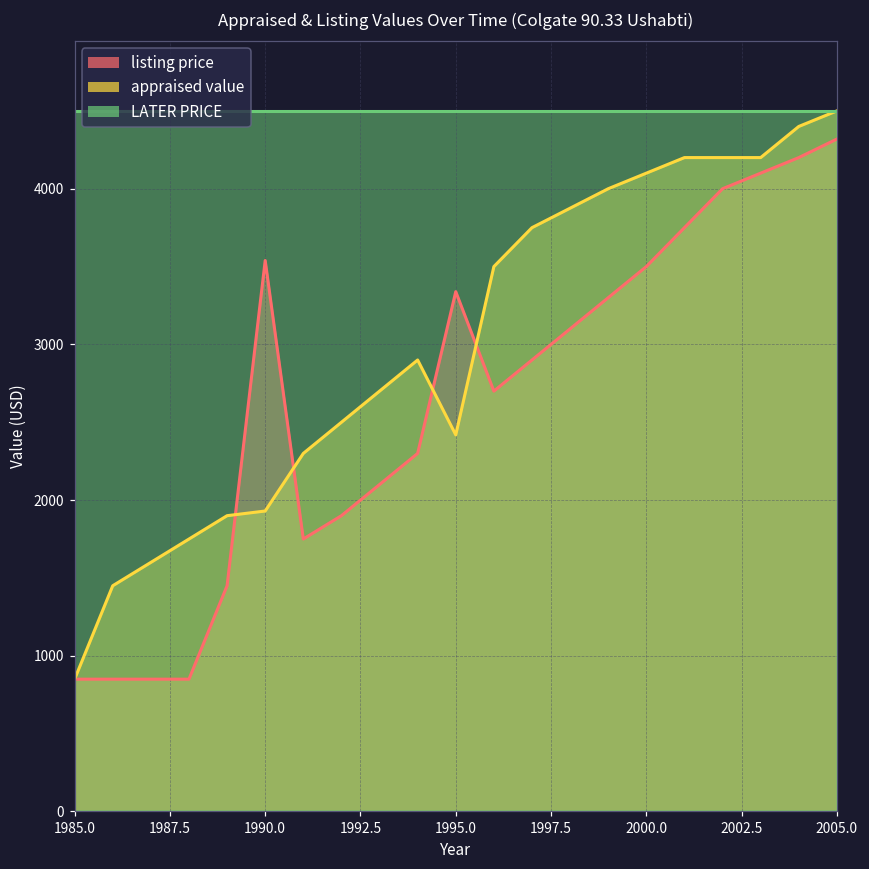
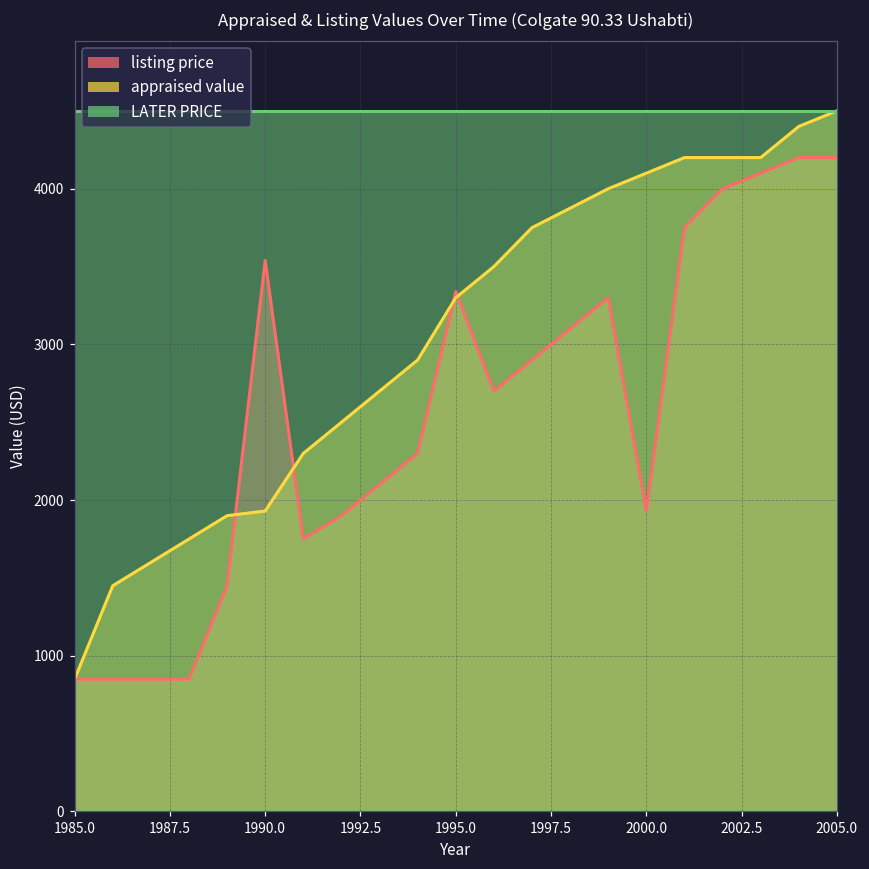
appraised value, 1995.0: 2420 -> 3300
listing price, 2000.0: 3500 -> 1930
listing price, 2005.0: 4320 -> 4200
